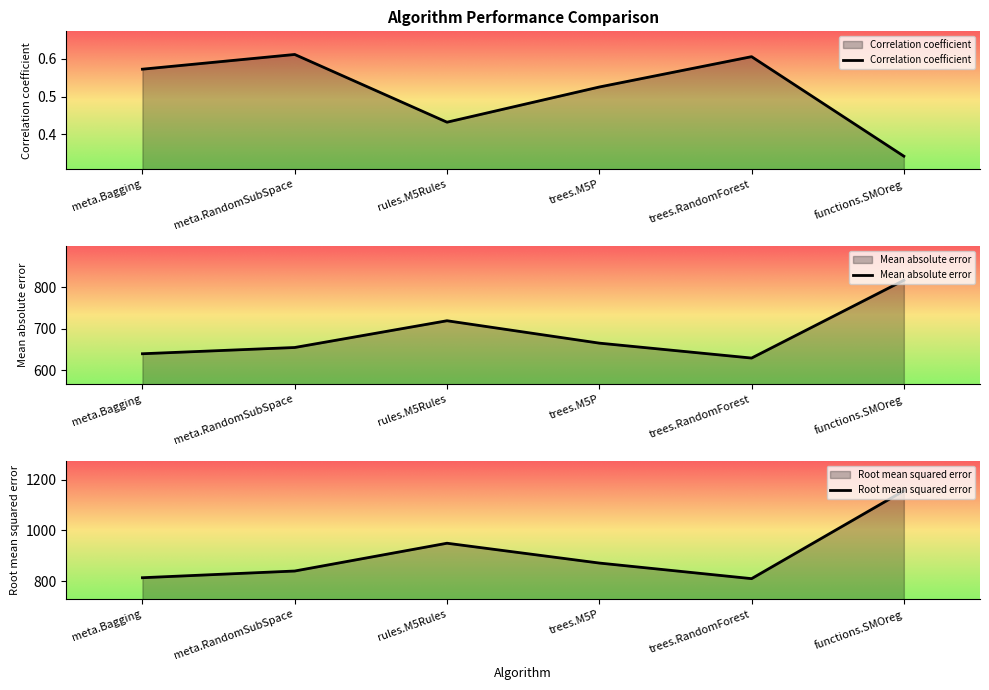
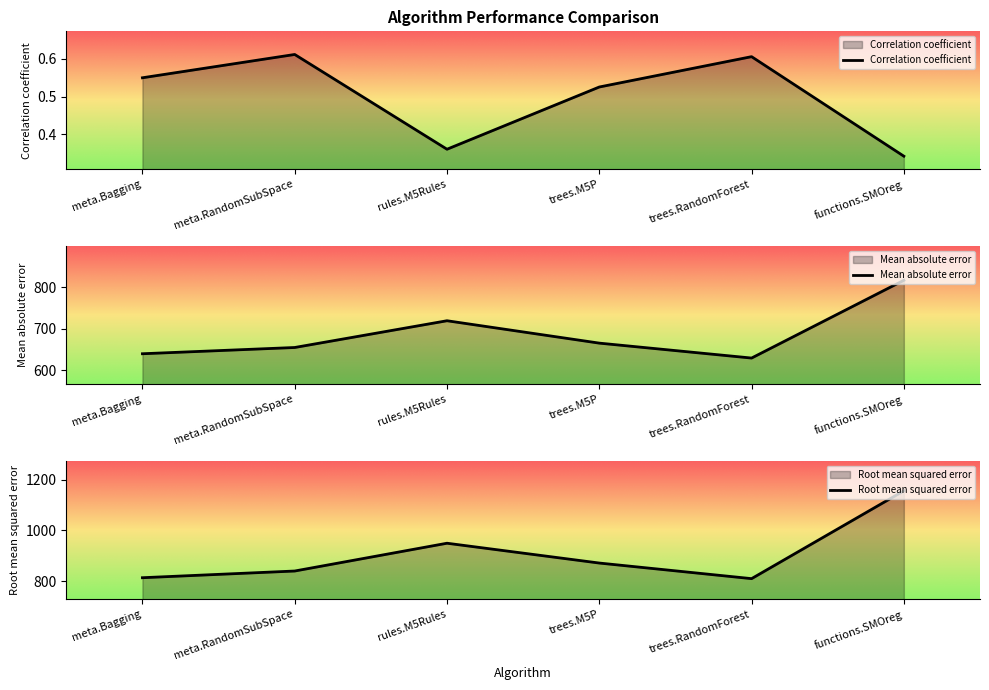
Algorithm Performance Comparison, meta.Bagging: 0.57 -> 0.55
Algorithm Performance Comparison, rules.M5Rules: 0.43 -> 0.36
